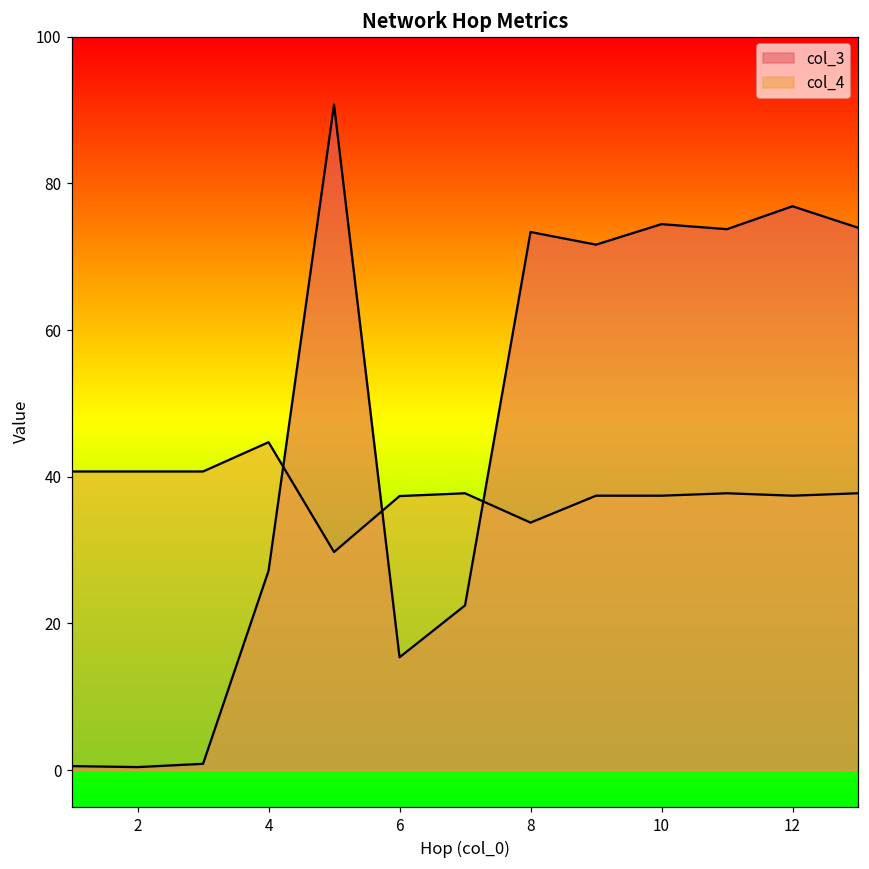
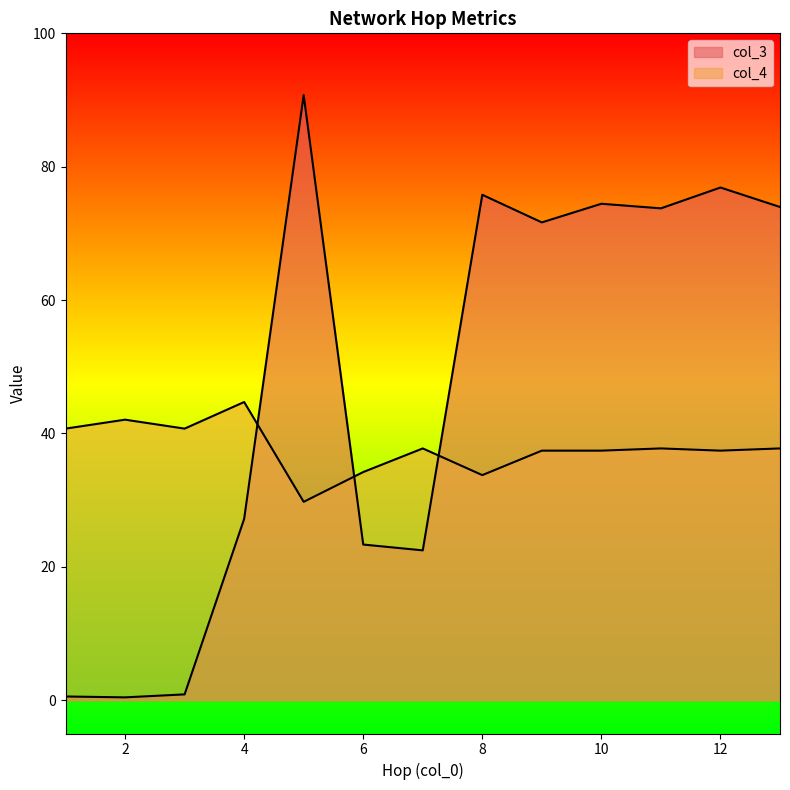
col_4, 2: 41 -> 42
col_3, 6: 15 -> 23
col_4, 6: 37 -> 34
col_3, 8: 73 -> 76
